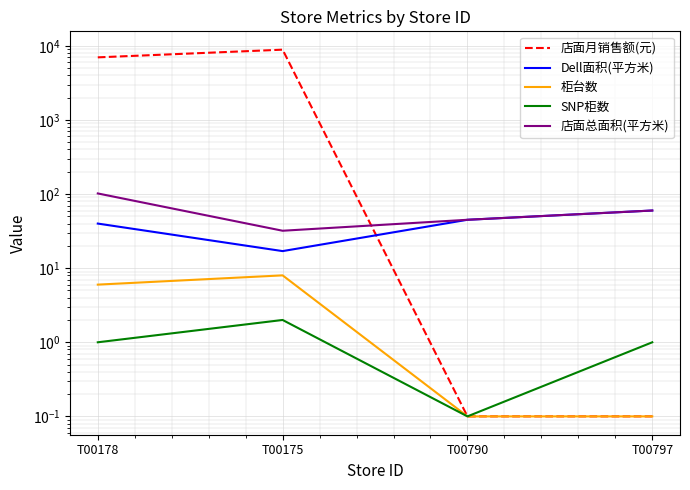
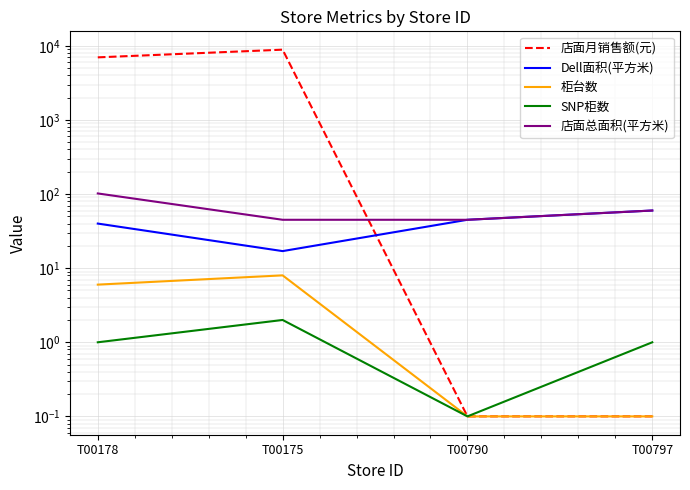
店面总面积(平方米), T00175: 32 -> 50
